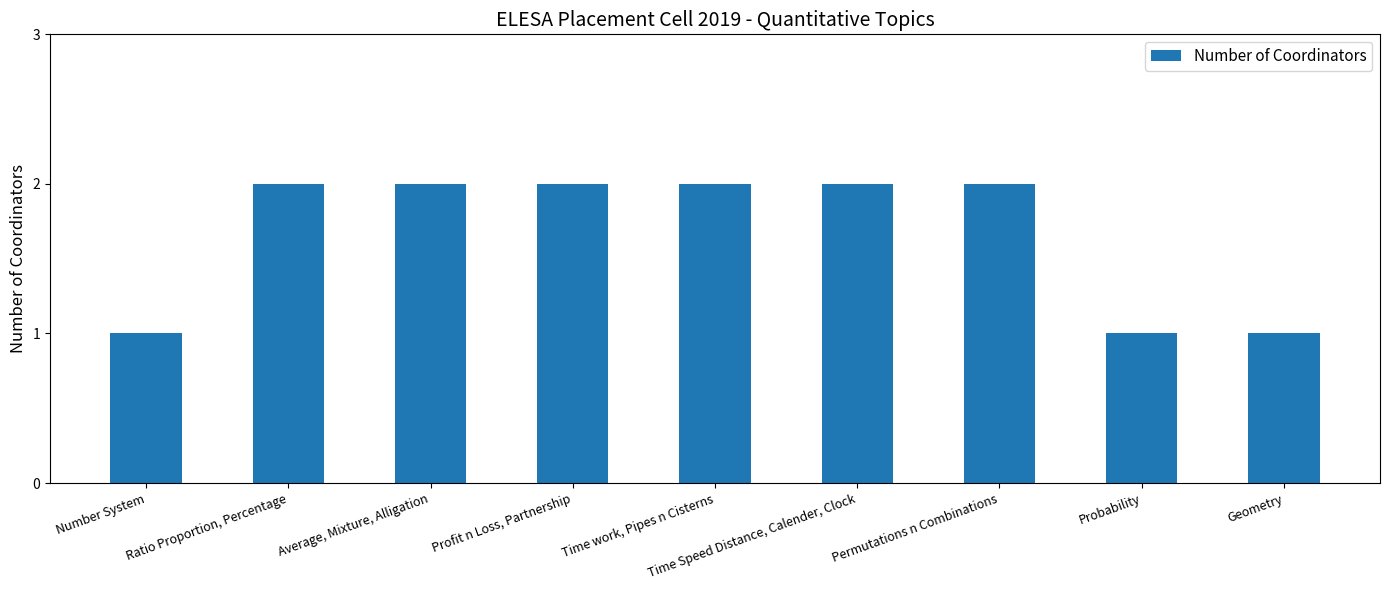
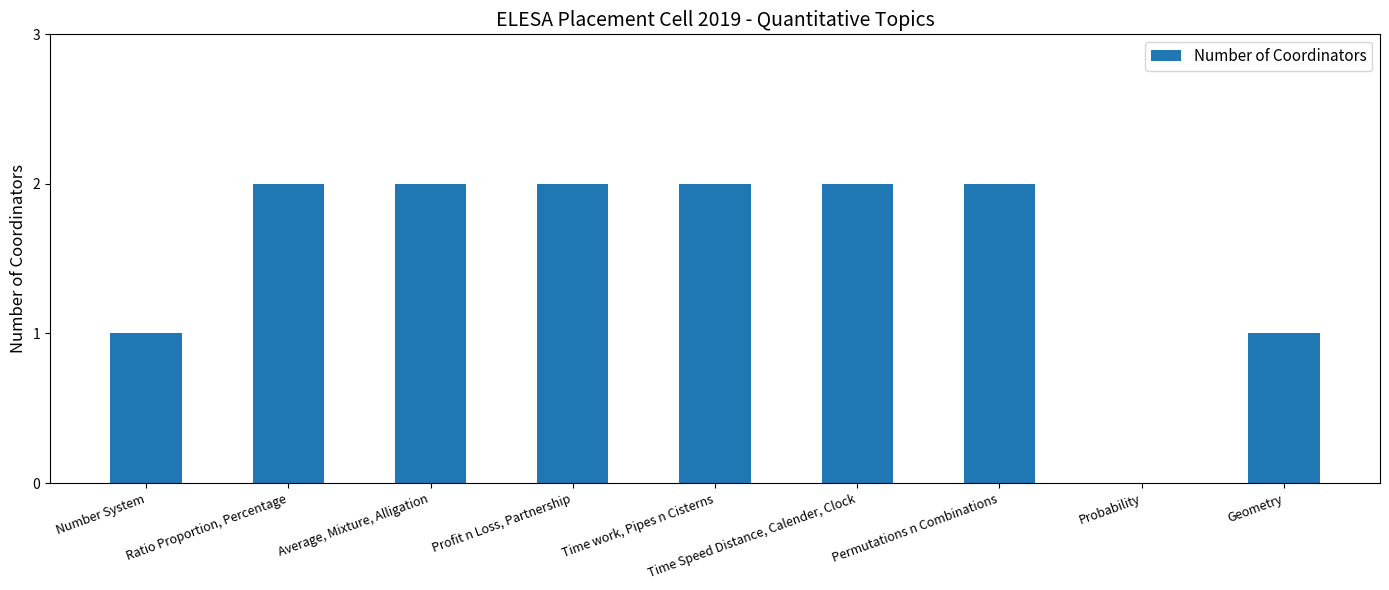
Probability: 1 -> 0
